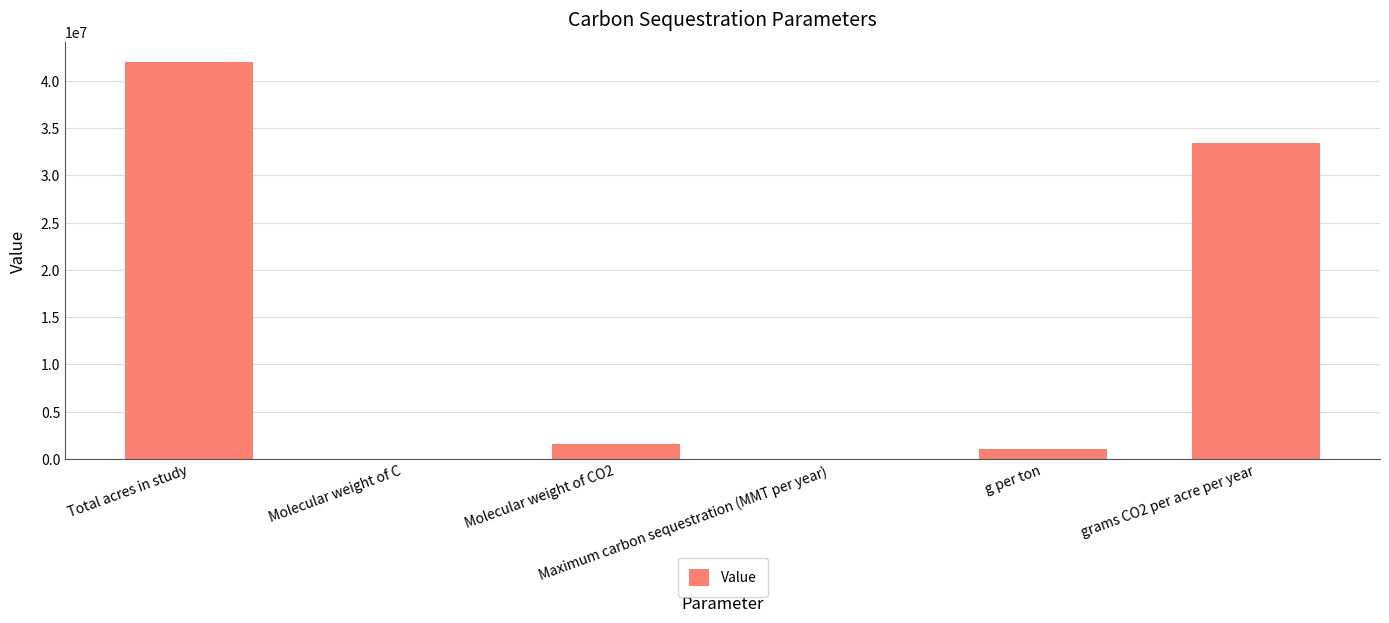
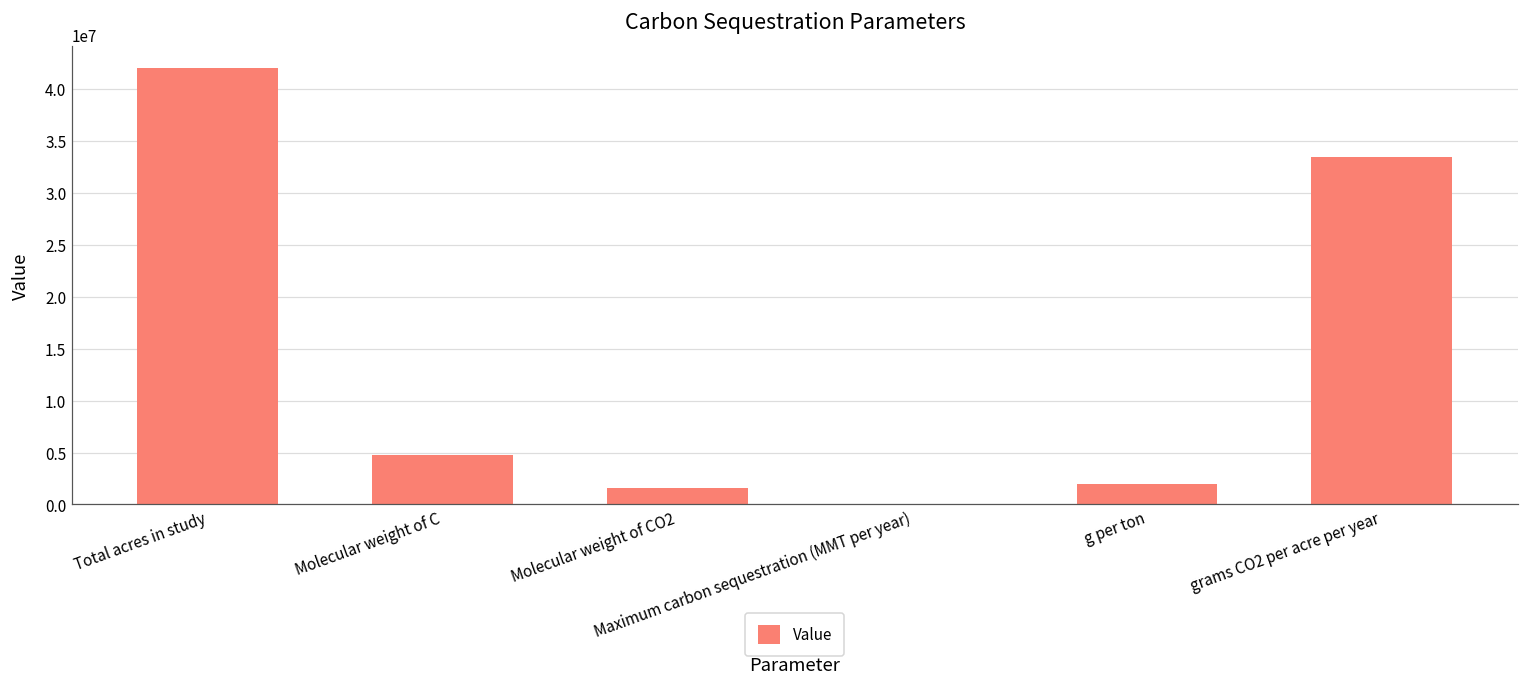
Molecular weight of C: 0 -> 5000000
g per ton: 1000000 -> 2000000
